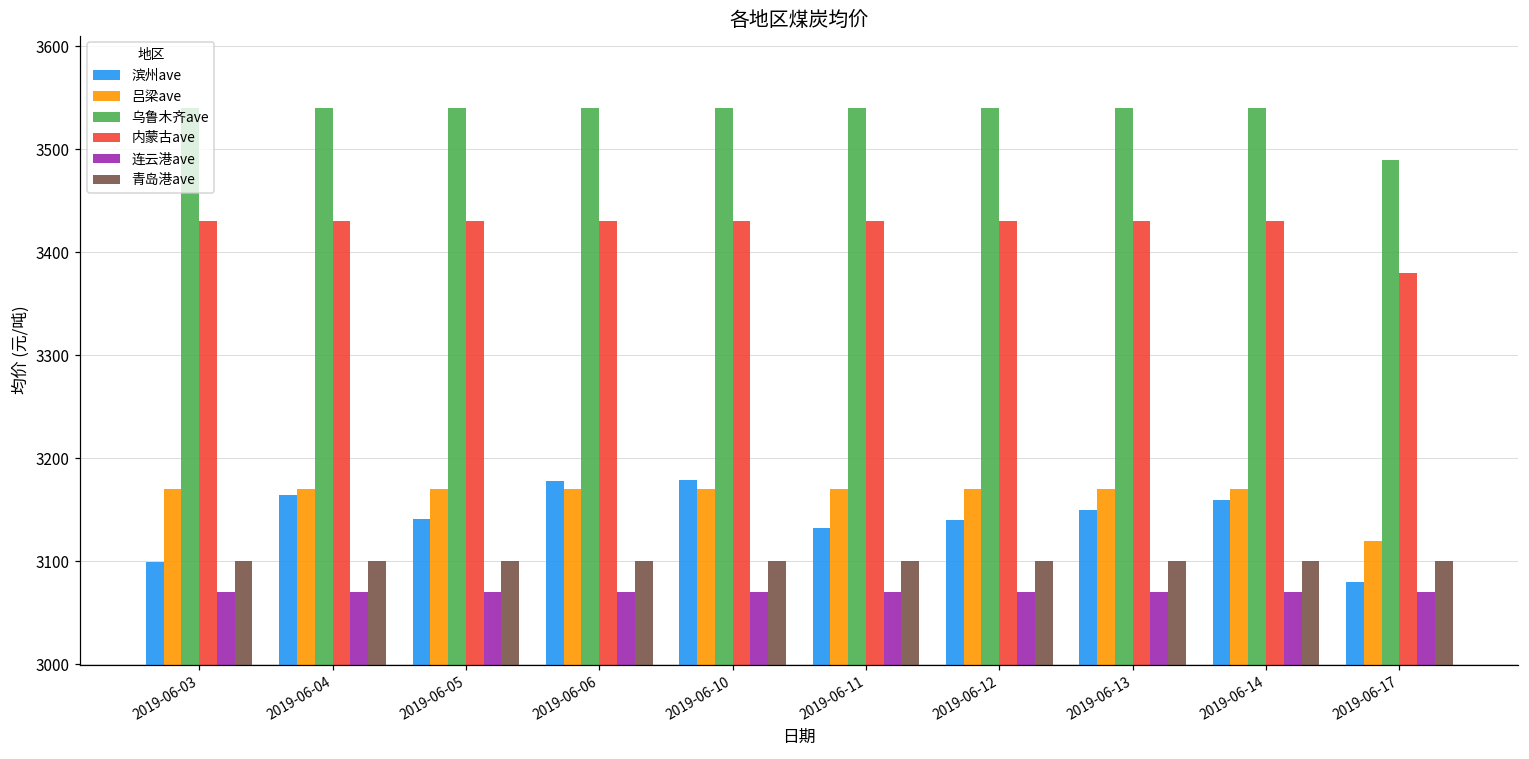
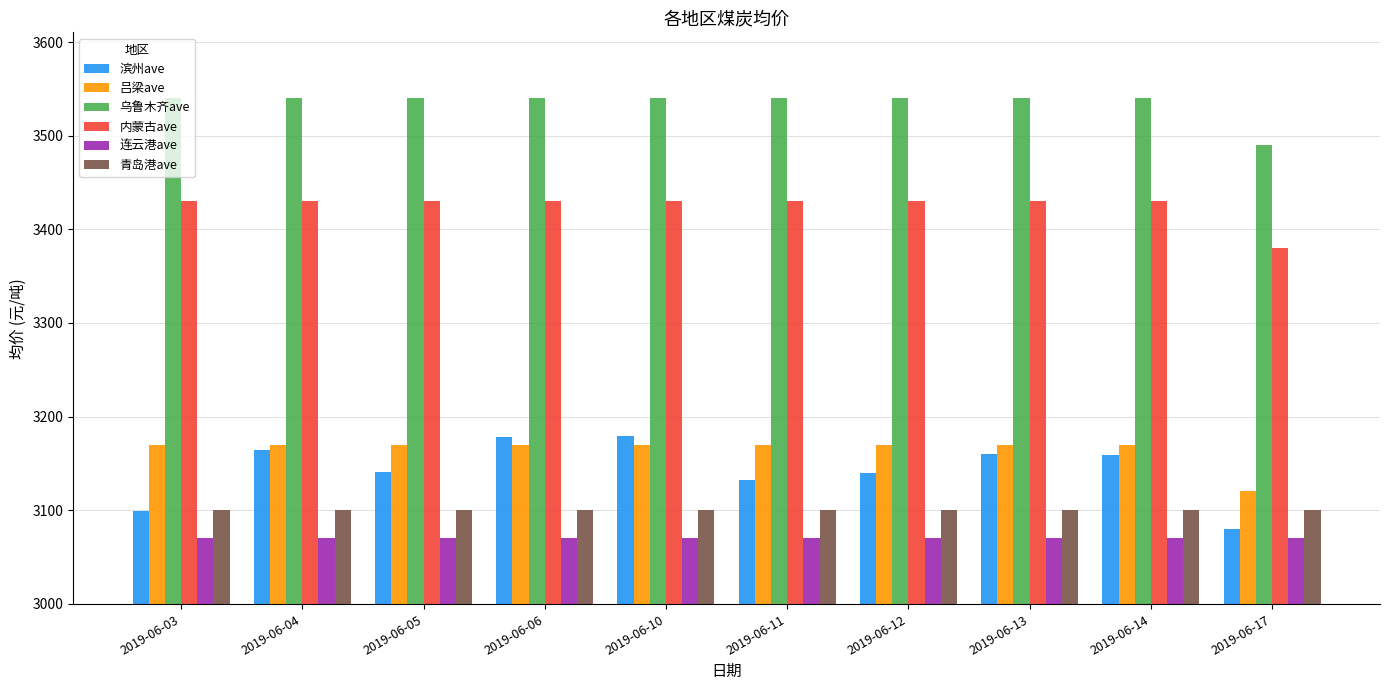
滨州ave, 2019-06-13: 3150 -> 3160
